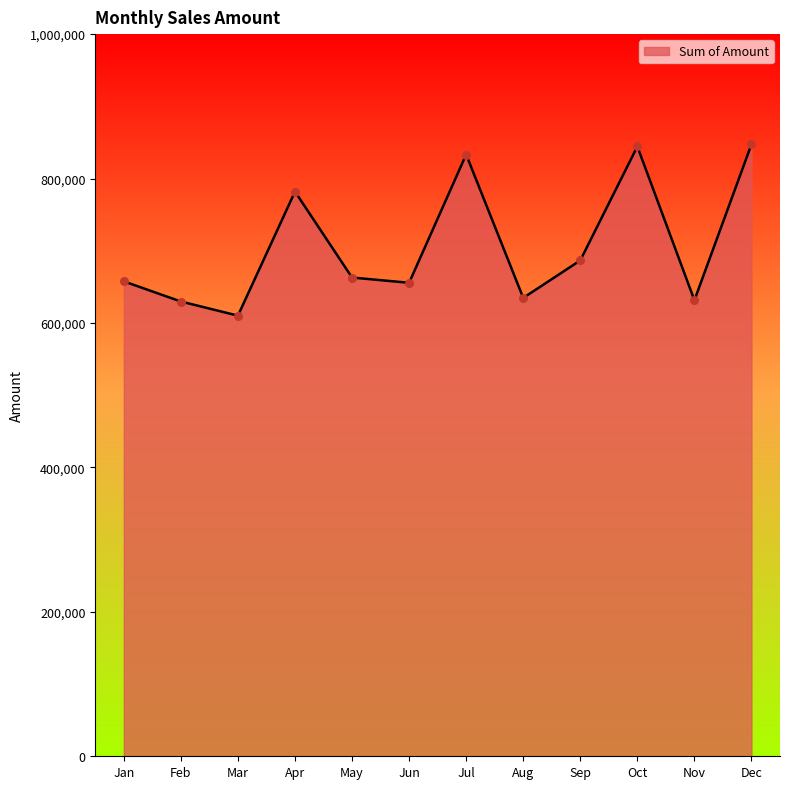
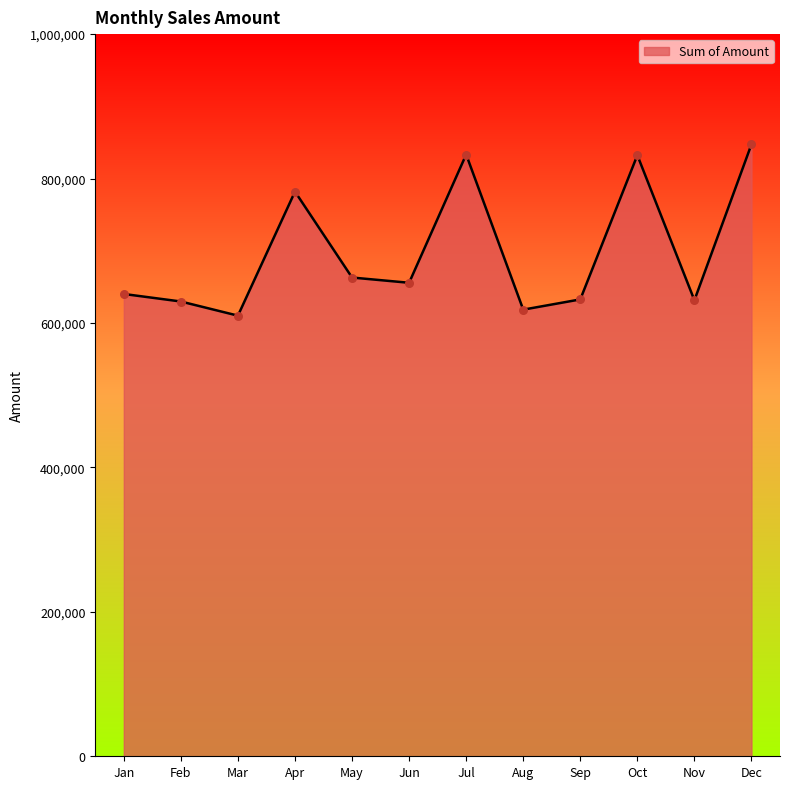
Jan: 660,000 -> 640,000
Aug: 630,000 -> 620,000
Sep: 690,000 -> 630,000
Oct: 840,000 -> 830,000
